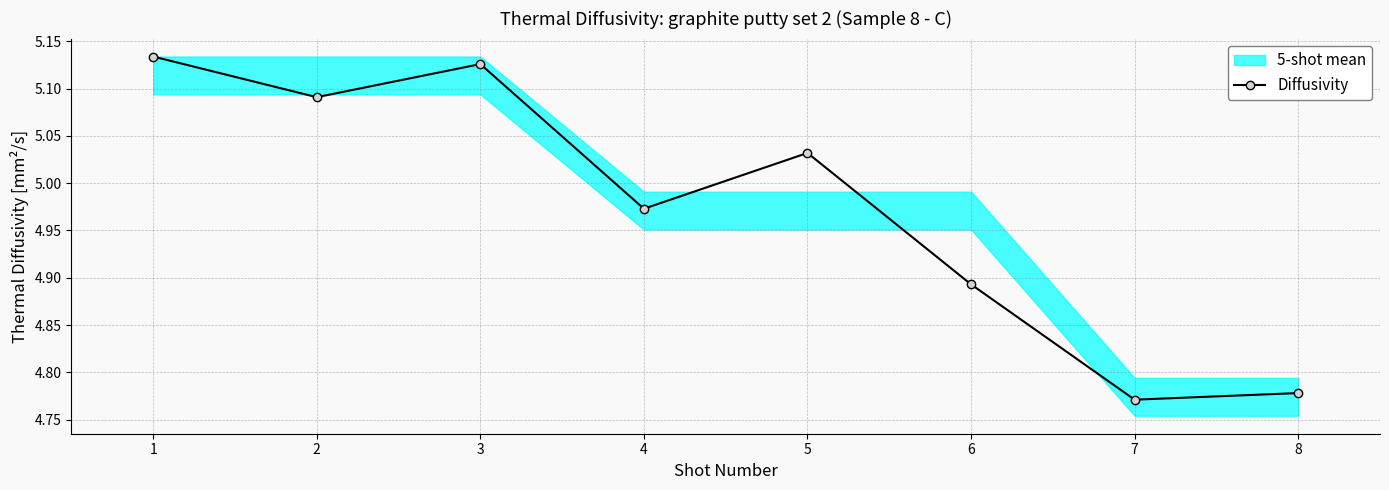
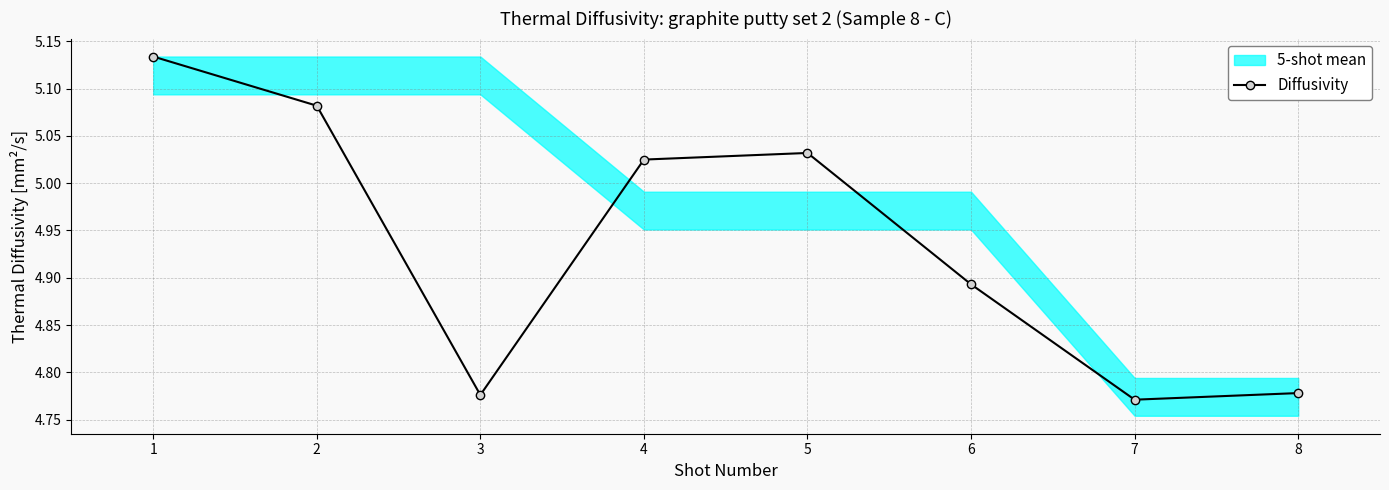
Diffusivity, 2: 5.09 -> 5.08
Diffusivity, 3: 5.13 -> 4.78
Diffusivity, 4: 4.97 -> 5.03
